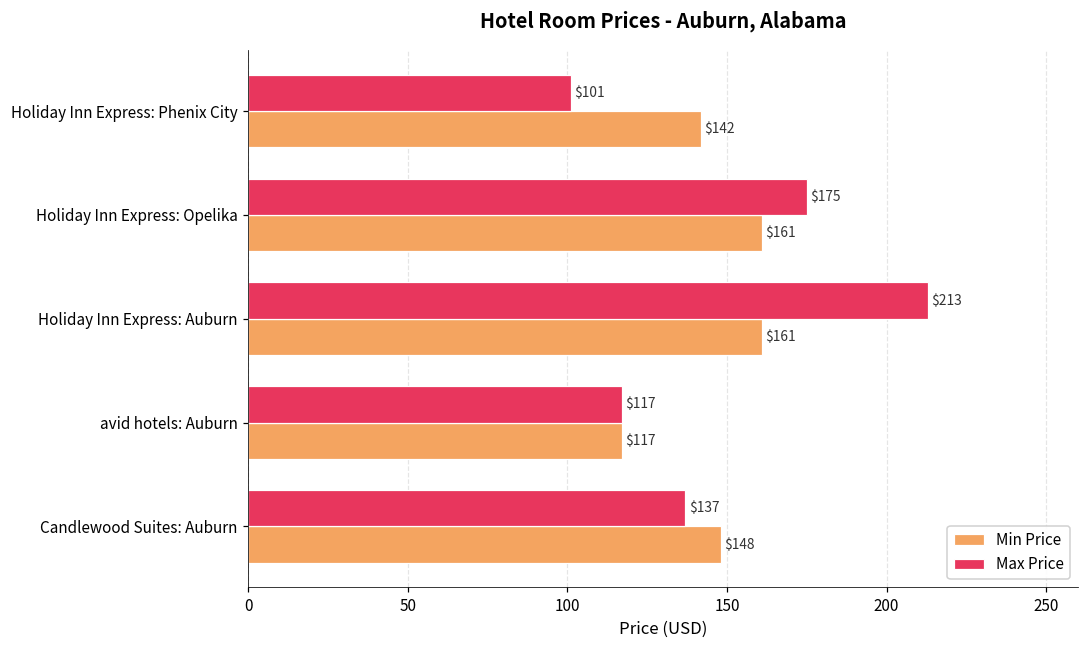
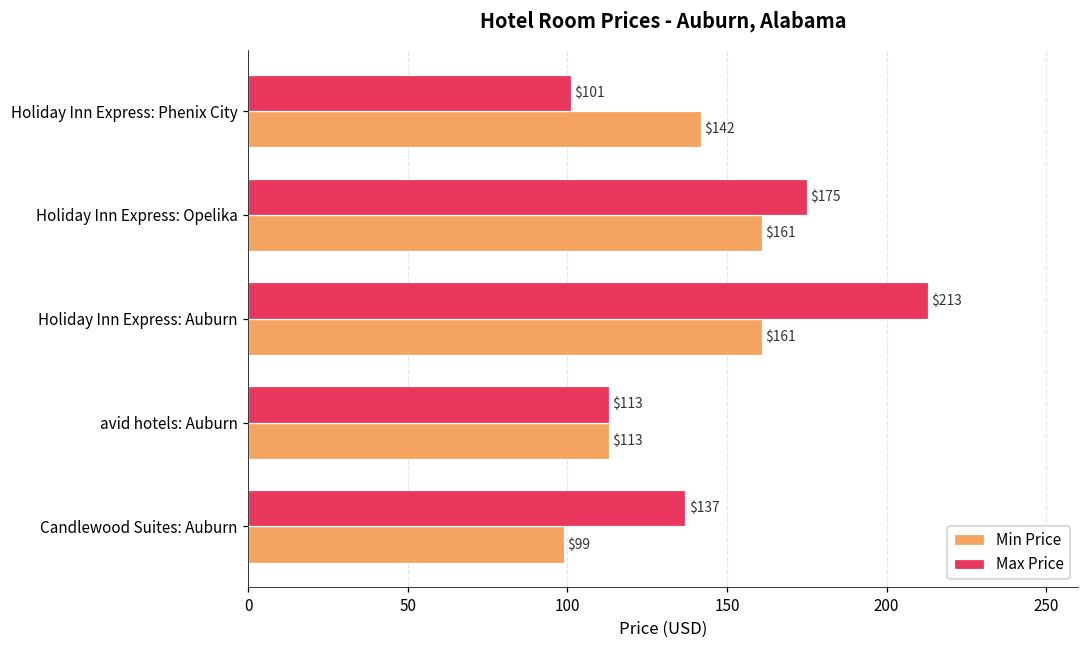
Max Price, avid hotels: Auburn: $117 -> $113
Min Price, avid hotels: Auburn: $117 -> $113
Min Price, Candlewood Suites: Auburn: $148 -> $99
